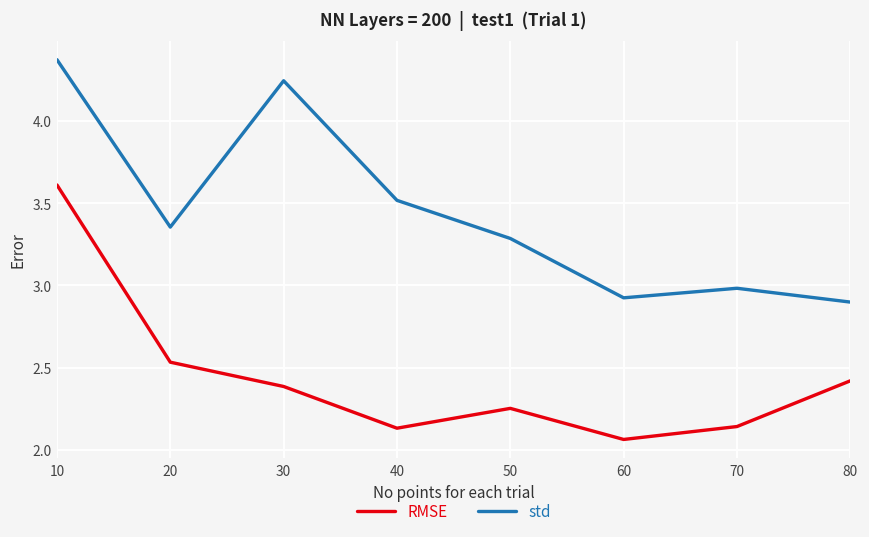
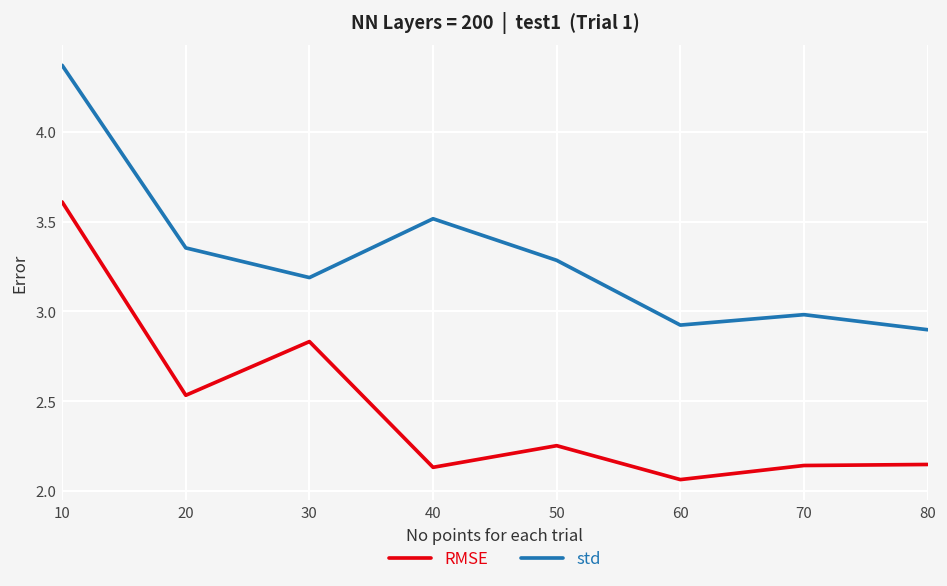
RMSE, 30: 2.39 -> 2.83
std, 30: 4.24 -> 3.19
RMSE, 80: 2.42 -> 2.15
